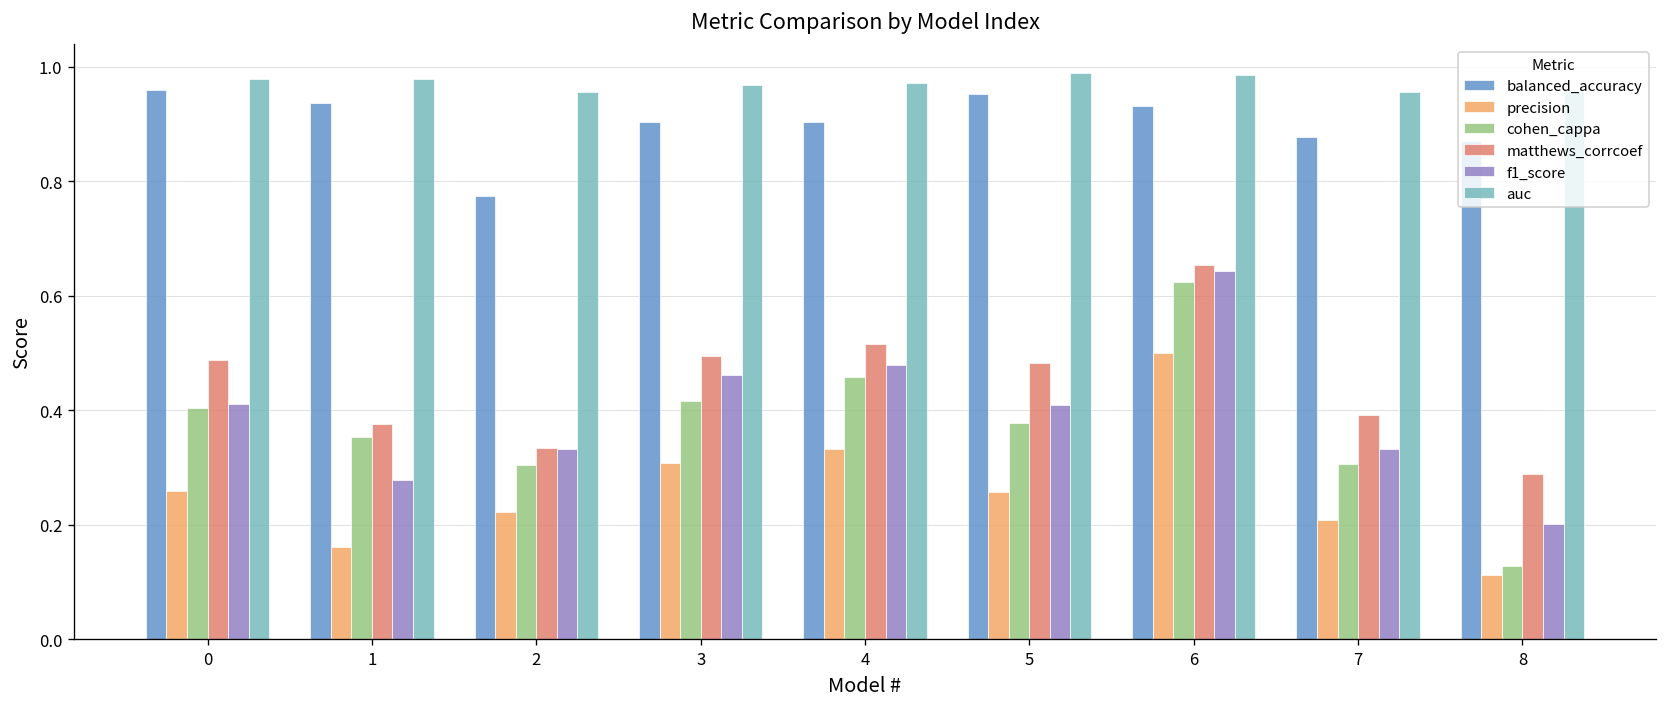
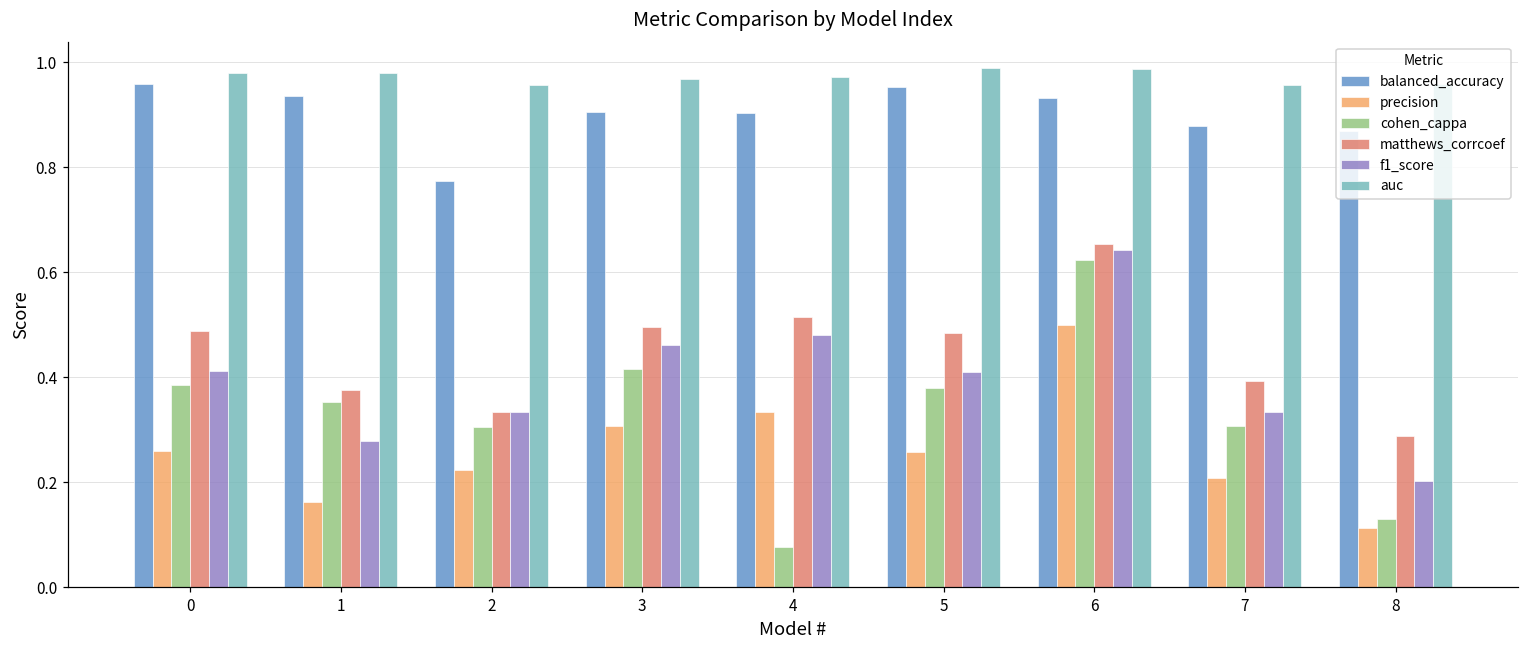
cohen_cappa, 0: 0.40 -> 0.38
cohen_cappa, 4: 0.46 -> 0.08
